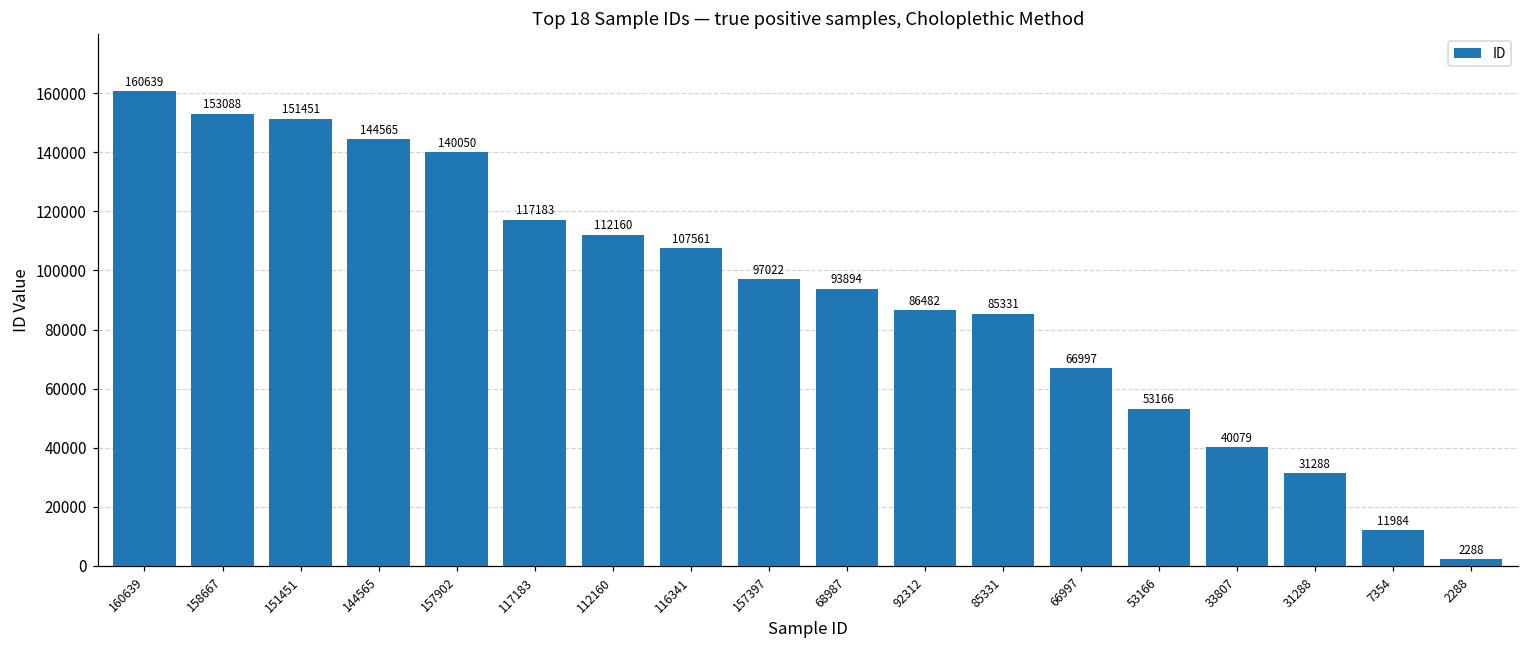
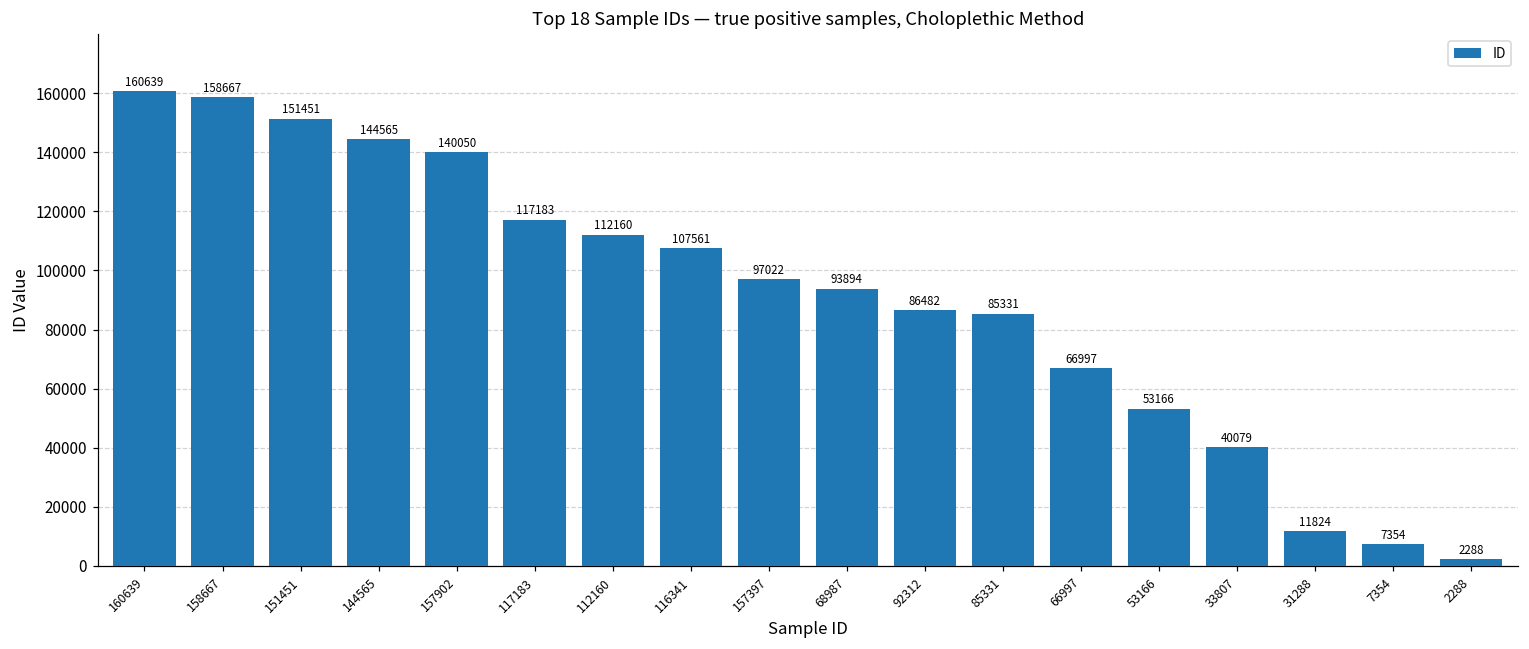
158667: 153088 -> 158667
31288: 31288 -> 11824
7354: 11984 -> 7354
